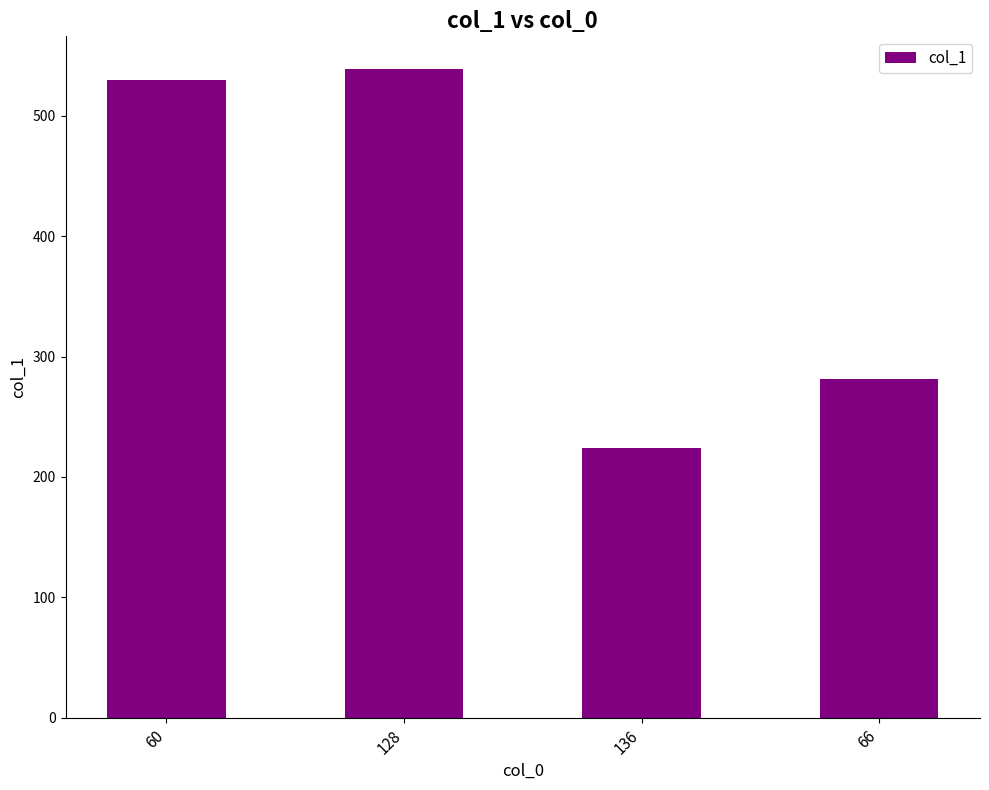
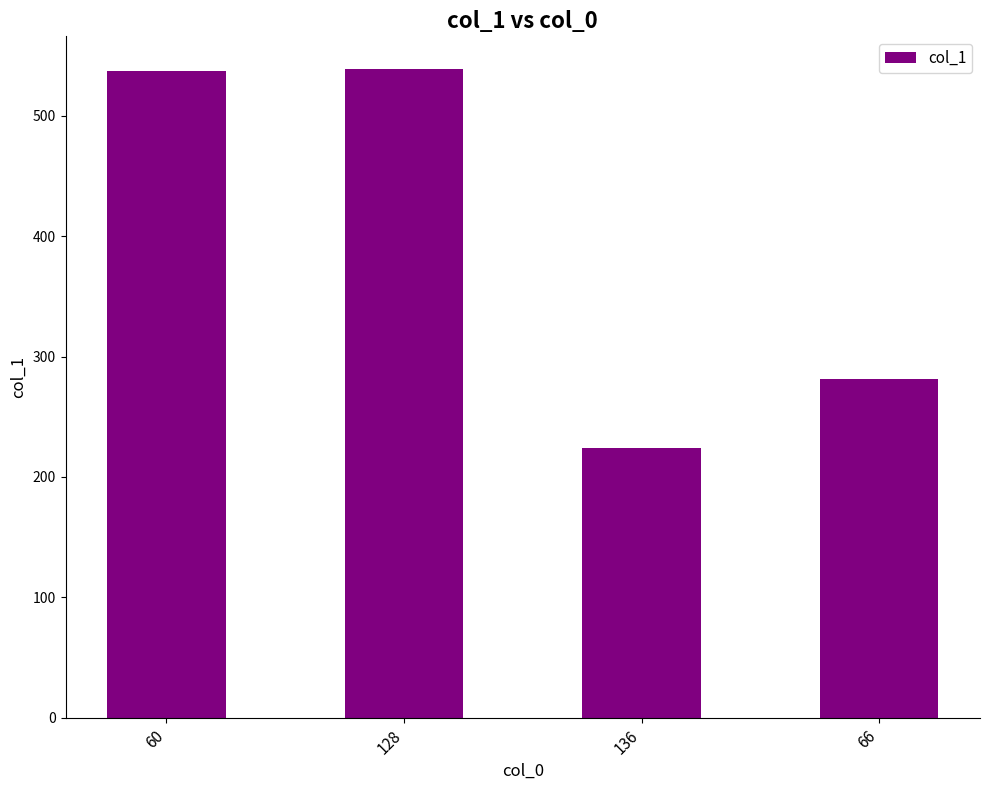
60: 530 -> 537
